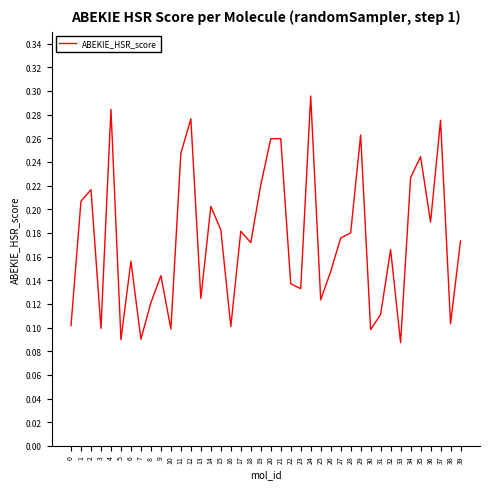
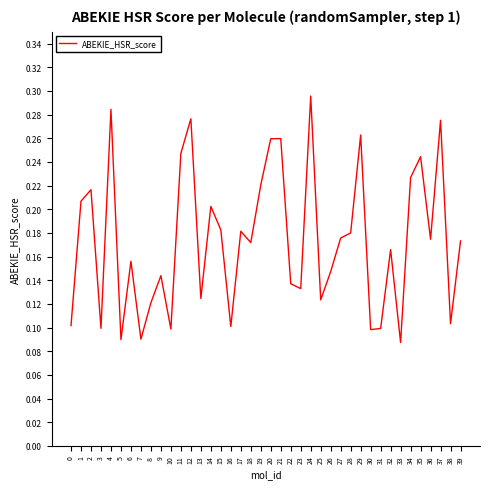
31: 0.111 -> 0.099
36: 0.189 -> 0.175
